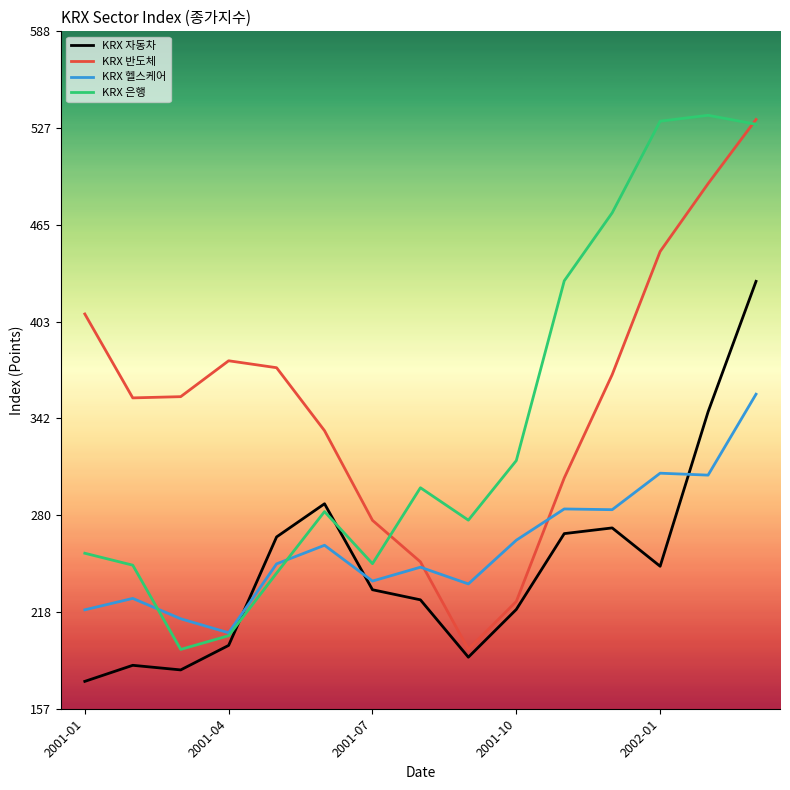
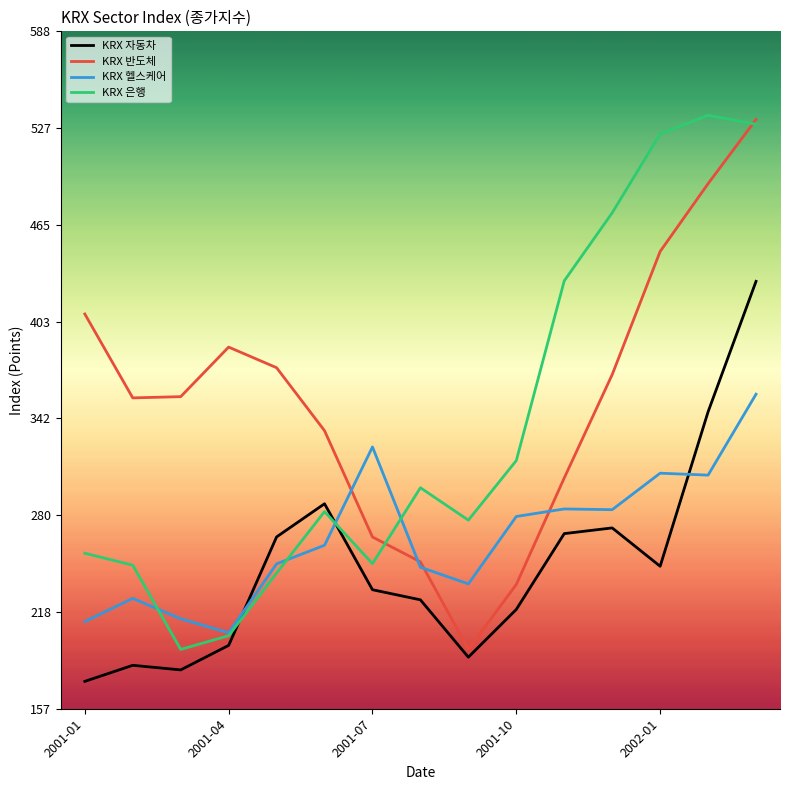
KRX 헬스케어, 2001-01: 220 -> 212
KRX 반도체, 2001-04: 378 -> 387
KRX 반도체, 2001-07: 277 -> 266
KRX 헬스케어, 2001-07: 238 -> 324
KRX 반도체, 2001-10: 225 -> 236
KRX 헬스케어, 2001-10: 264 -> 279
KRX 은행, 2002-01: 531 -> 523
